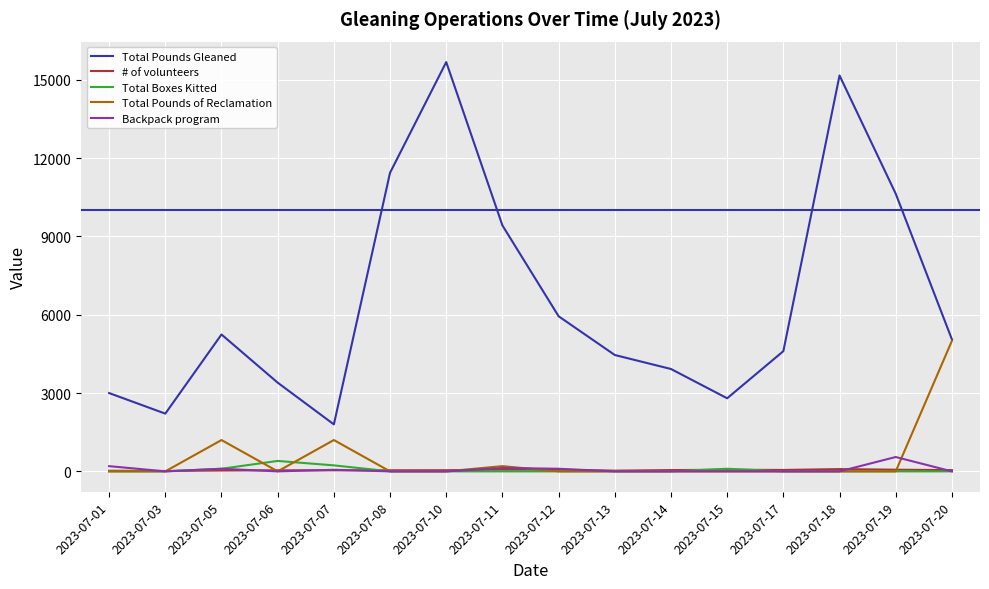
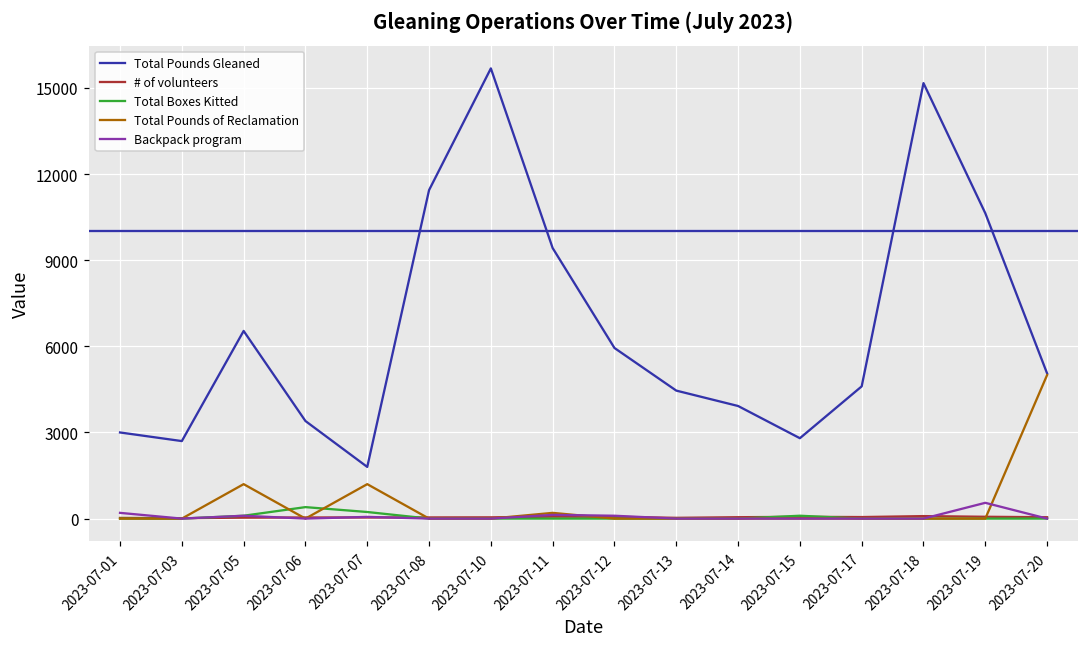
Total Pounds Gleaned, 2023-07-03: 2200 -> 2700
Total Pounds Gleaned, 2023-07-05: 5200 -> 6500
